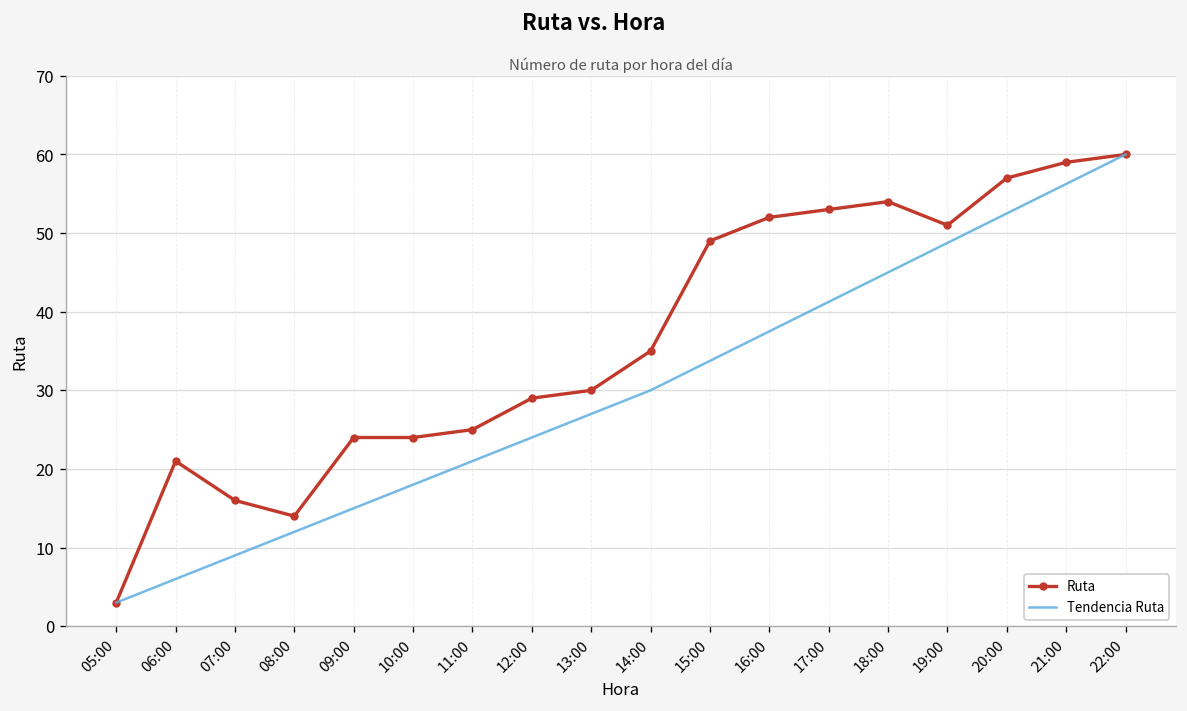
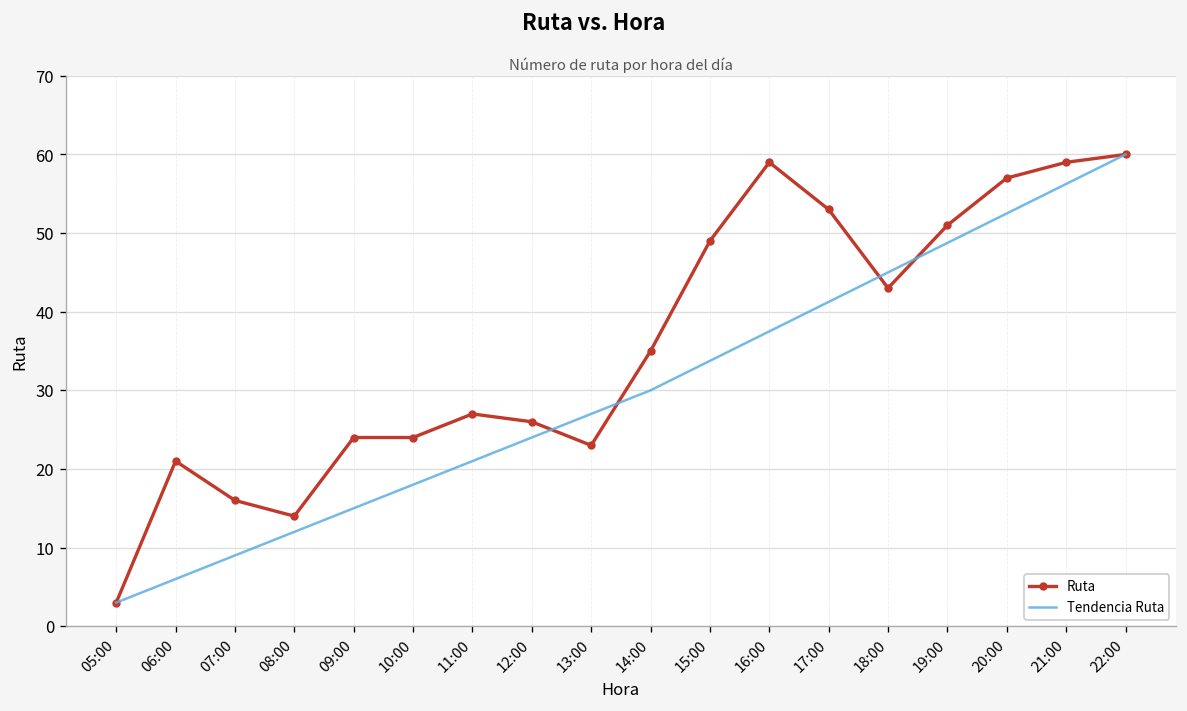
Ruta, 11:00: 25 -> 27
Ruta, 12:00: 29 -> 26
Ruta, 13:00: 30 -> 23
Ruta, 16:00: 52 -> 59
Ruta, 18:00: 54 -> 43
